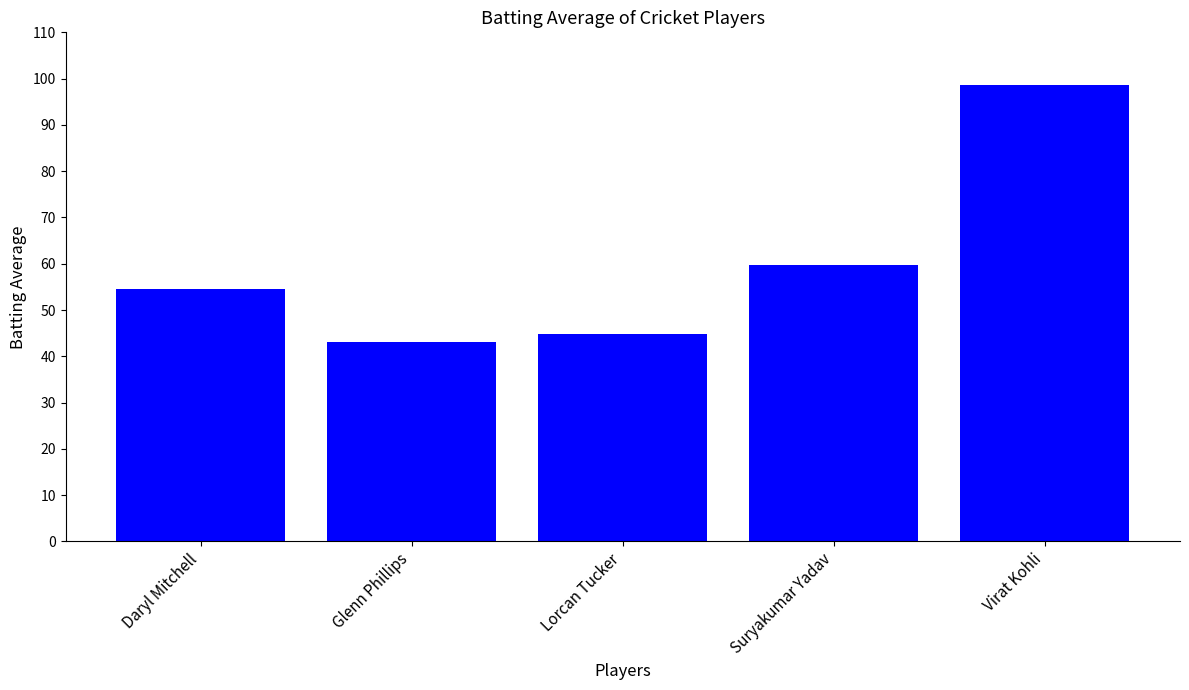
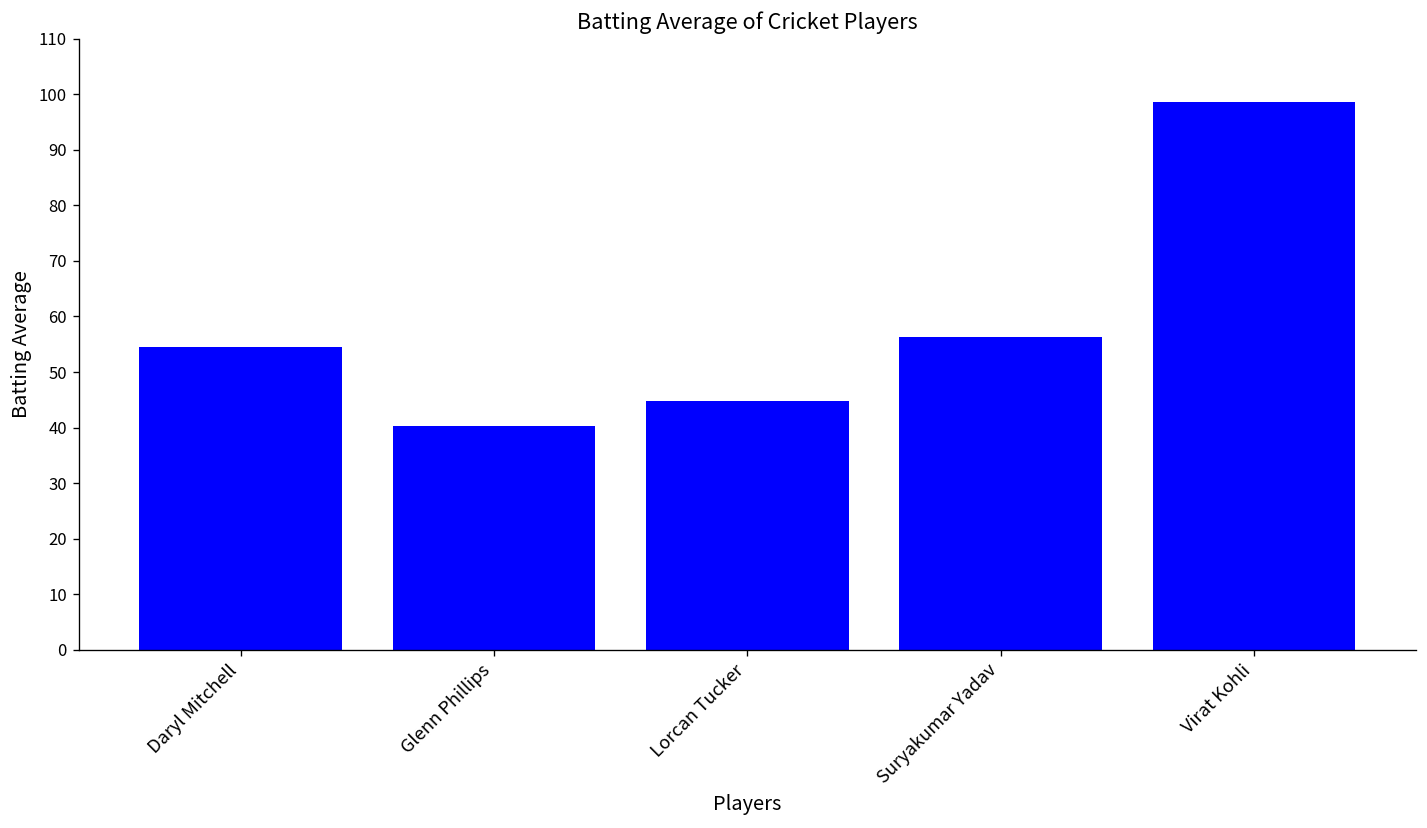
Glenn Phillips: 43 -> 40
Suryakumar Yadav: 60 -> 56
